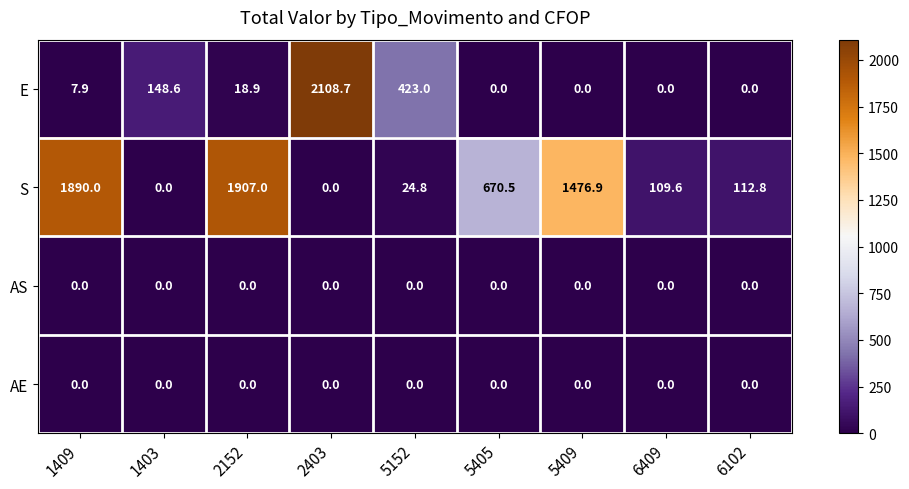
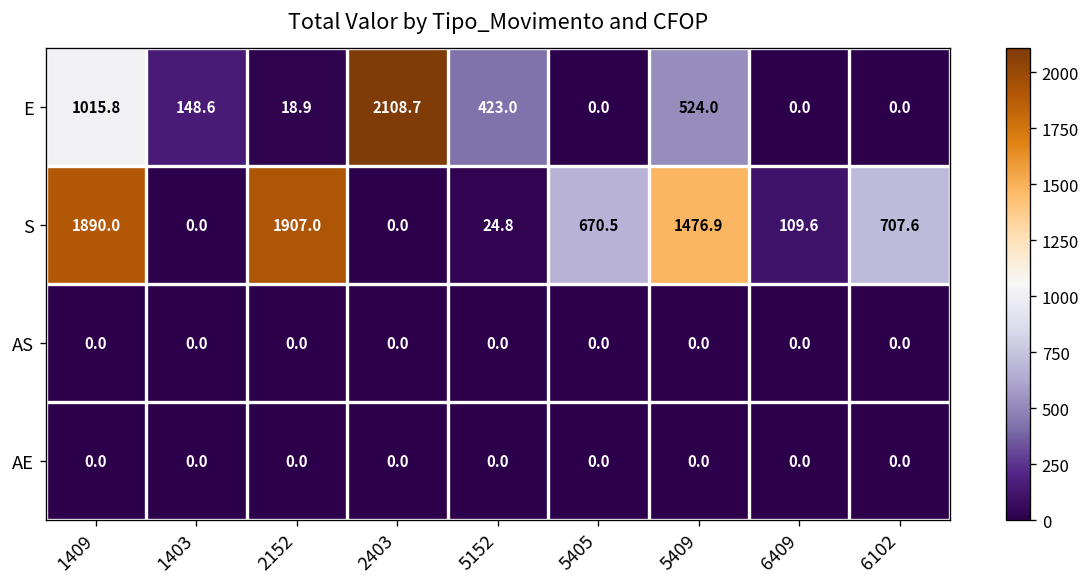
E, 1409: 7.9 -> 1015.8
E, 5409: 0.0 -> 524.0
S, 6102: 112.8 -> 707.6
